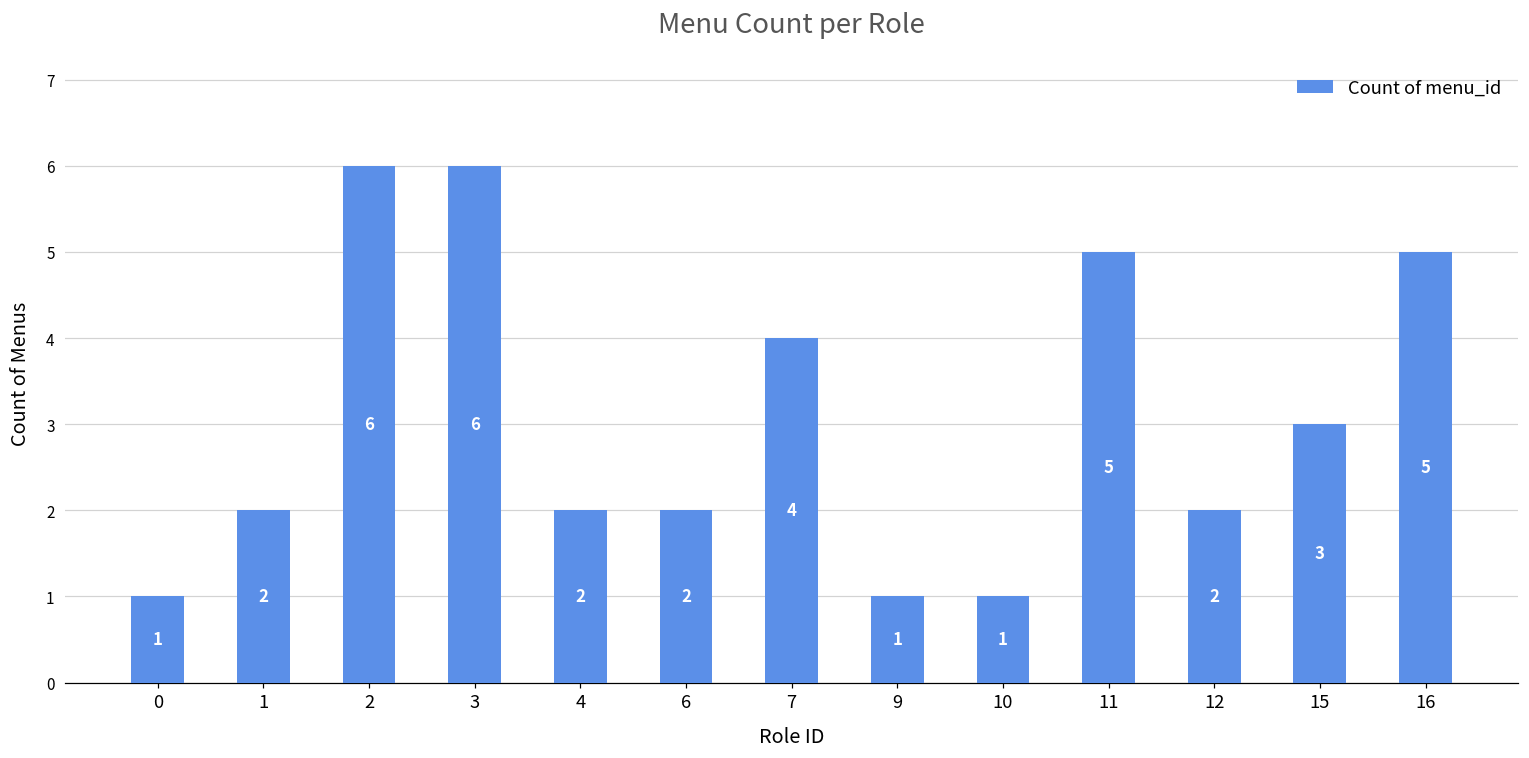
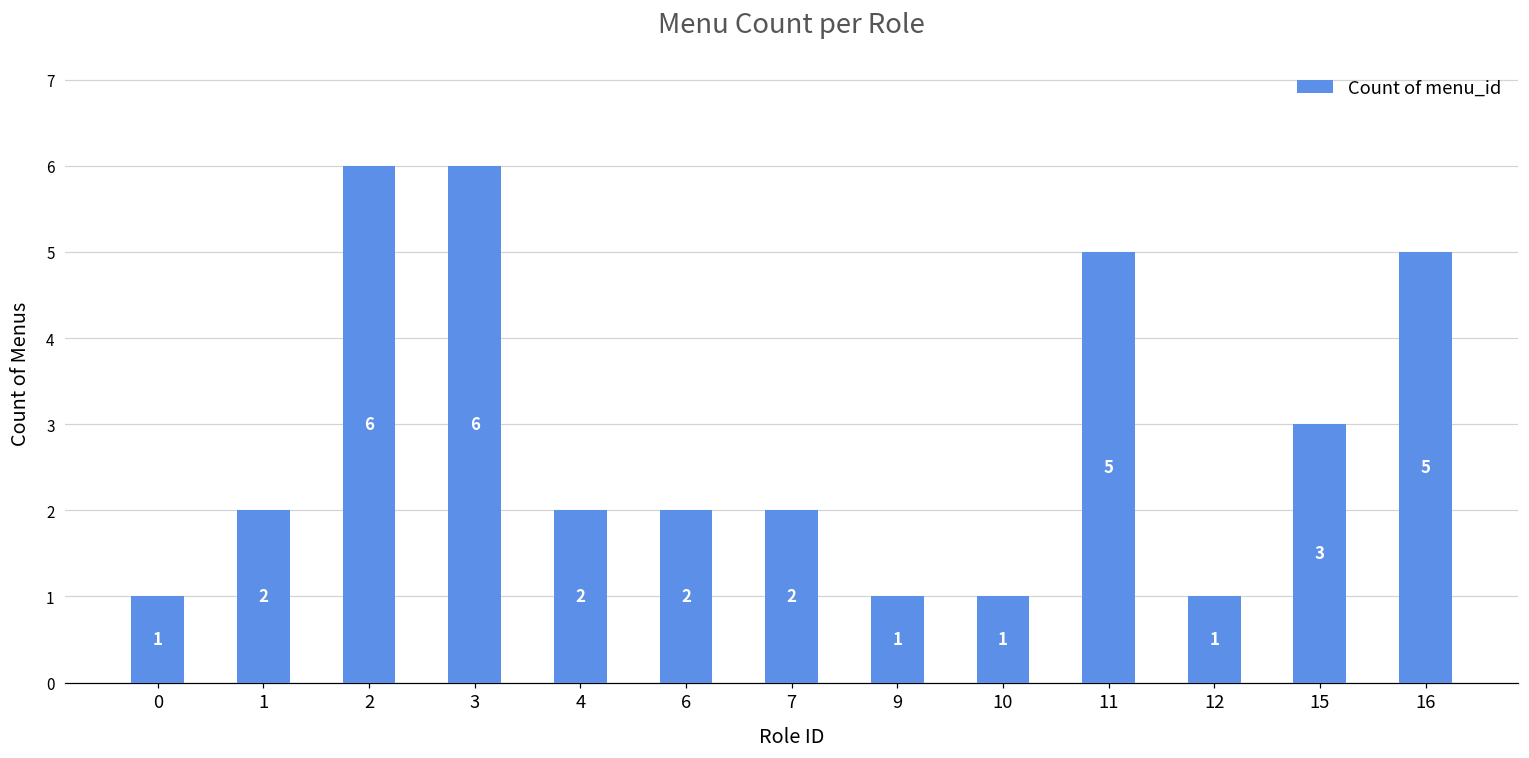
7: 4 -> 2
12: 2 -> 1
